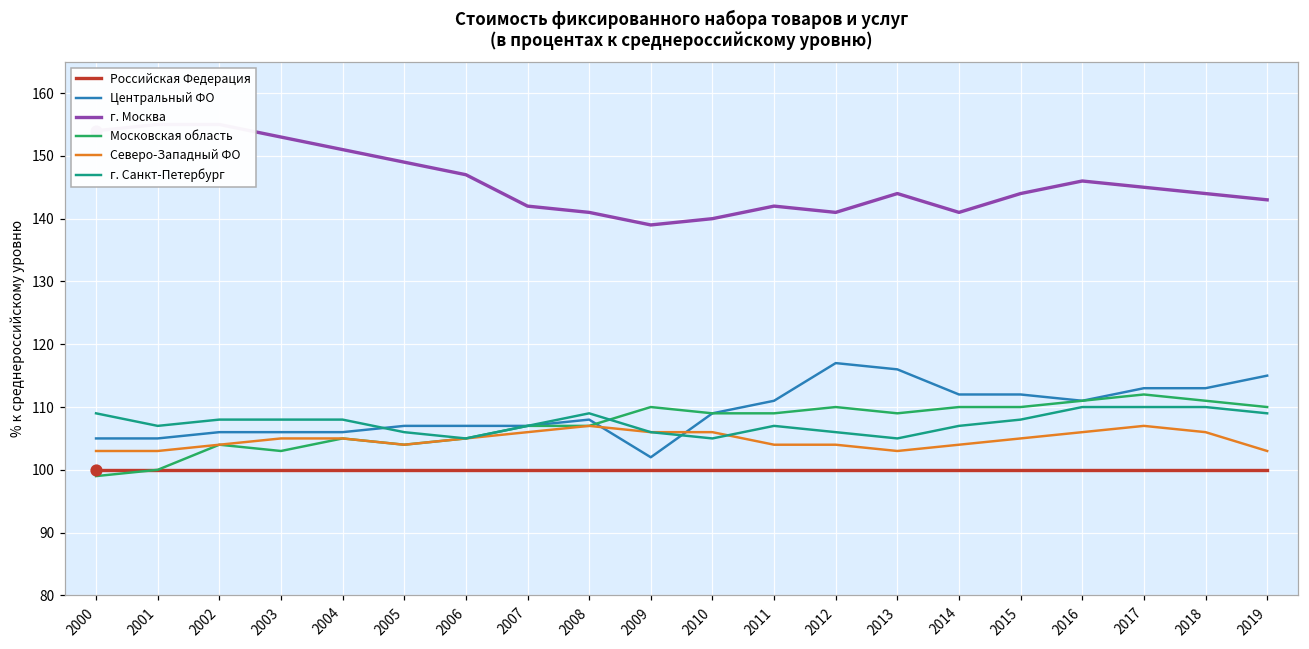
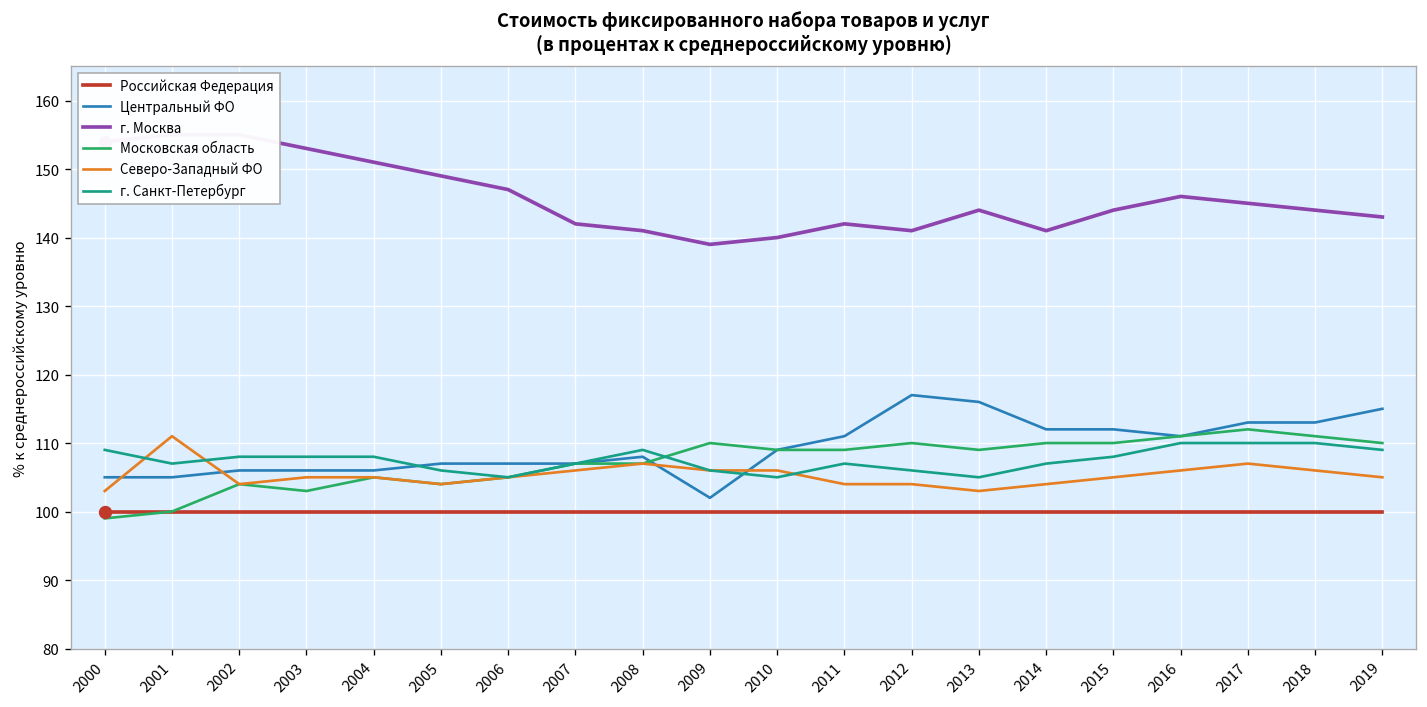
Северо-Западный ФО, 2001: 103 -> 111
Северо-Западный ФО, 2019: 103 -> 105
